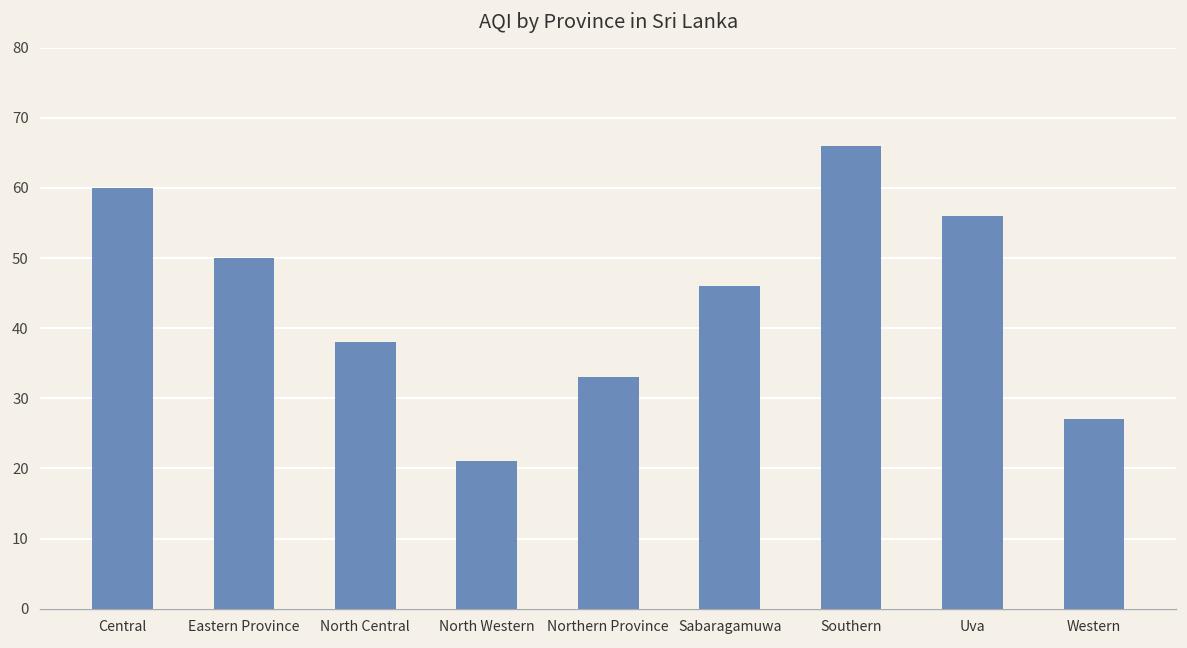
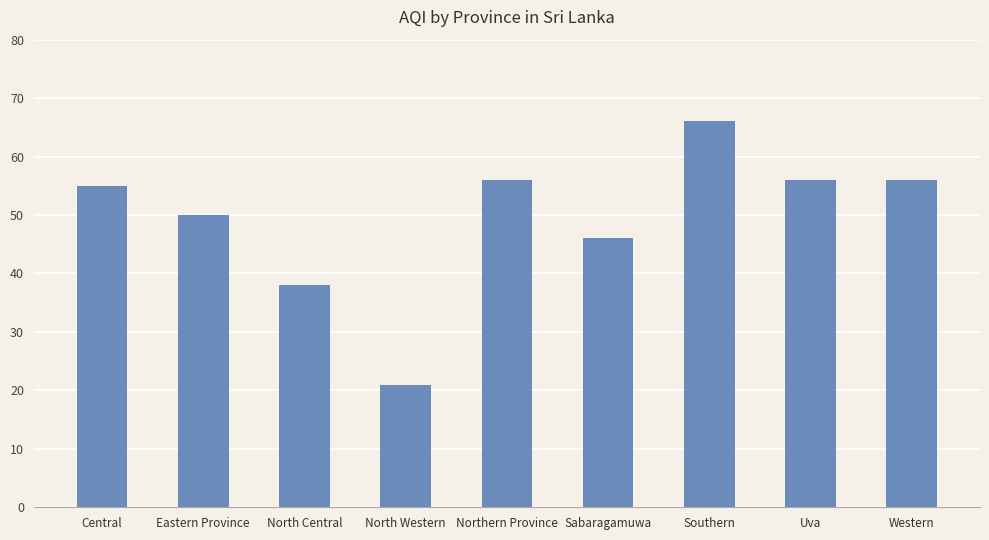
Central: 60 -> 55
Northern Province: 33 -> 56
Western: 27 -> 56
